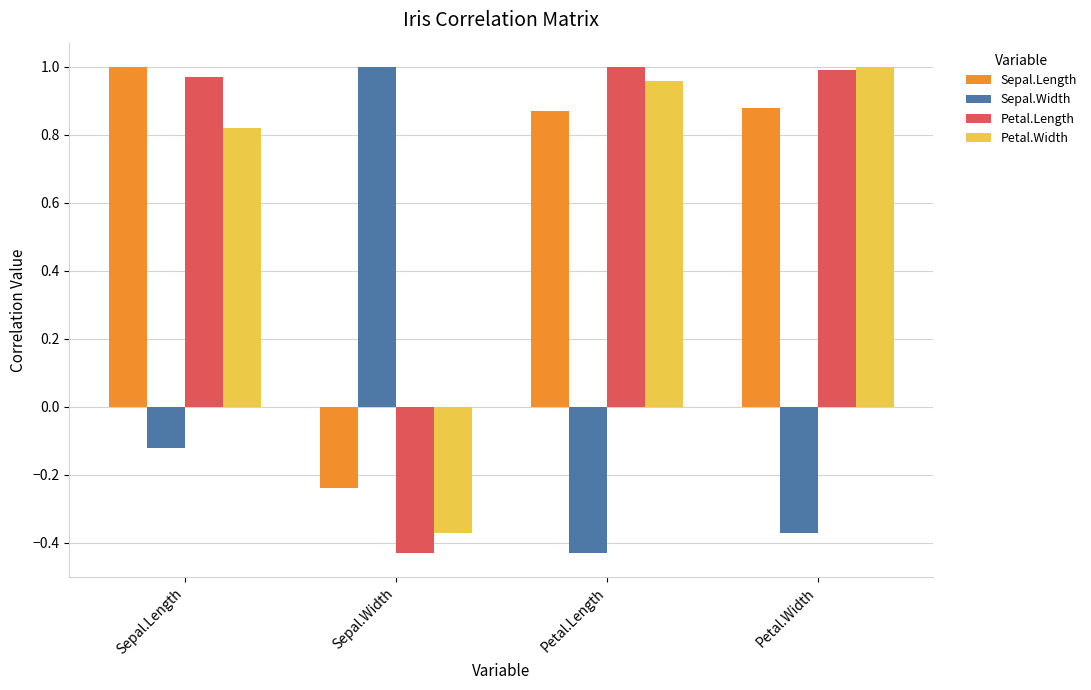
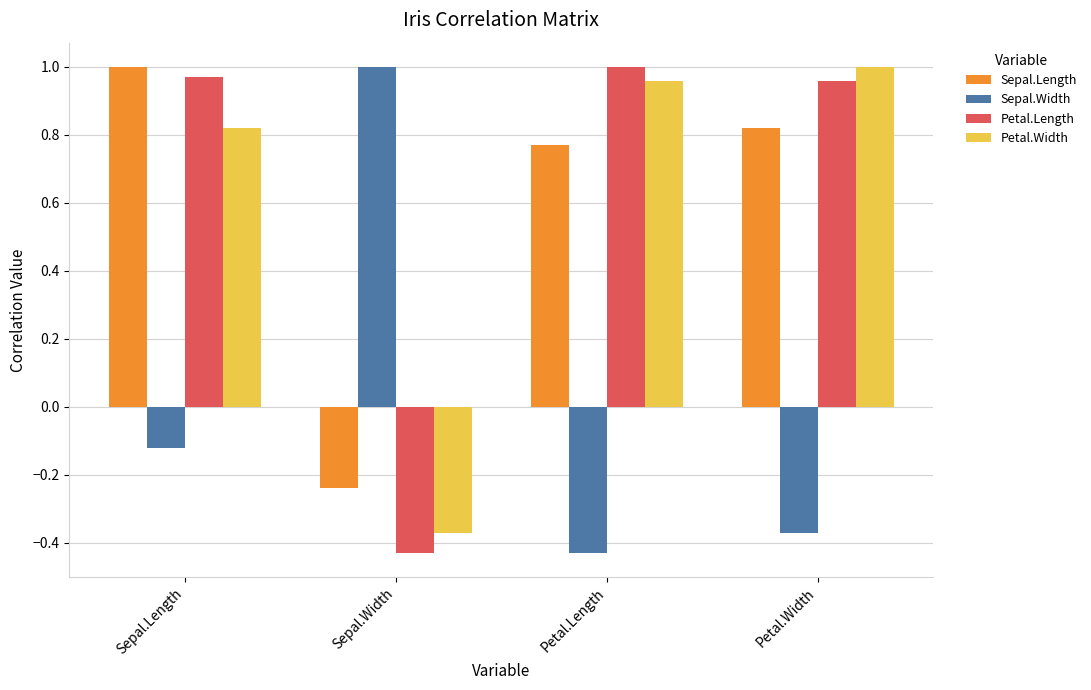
Sepal.Length, Petal.Length: 0.87 -> 0.77
Sepal.Length, Petal.Width: 0.88 -> 0.82
Petal.Length, Petal.Width: 0.99 -> 0.96
